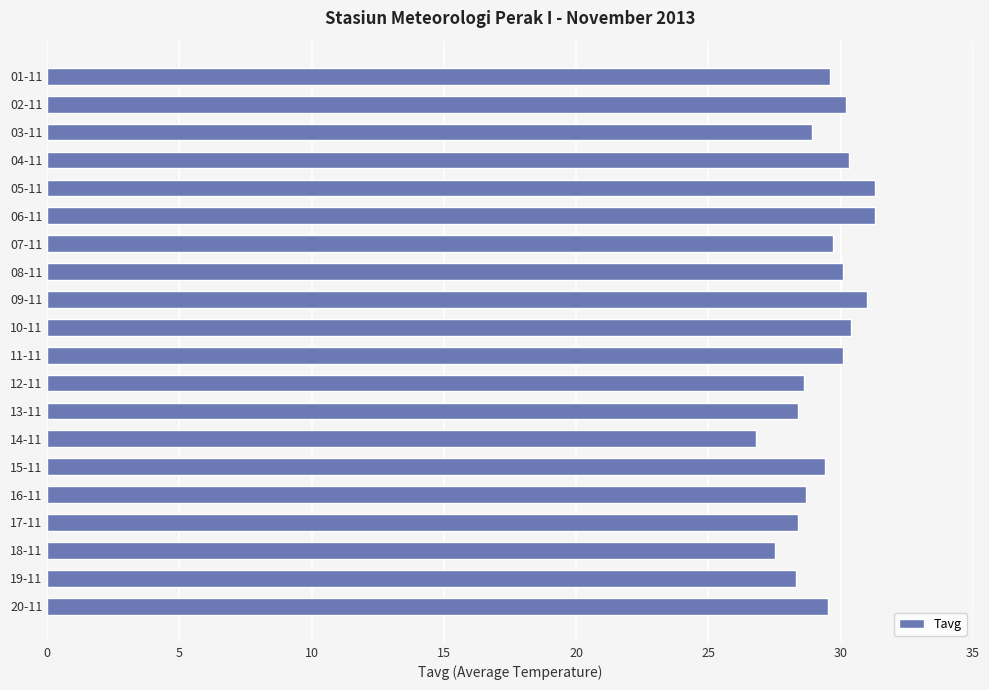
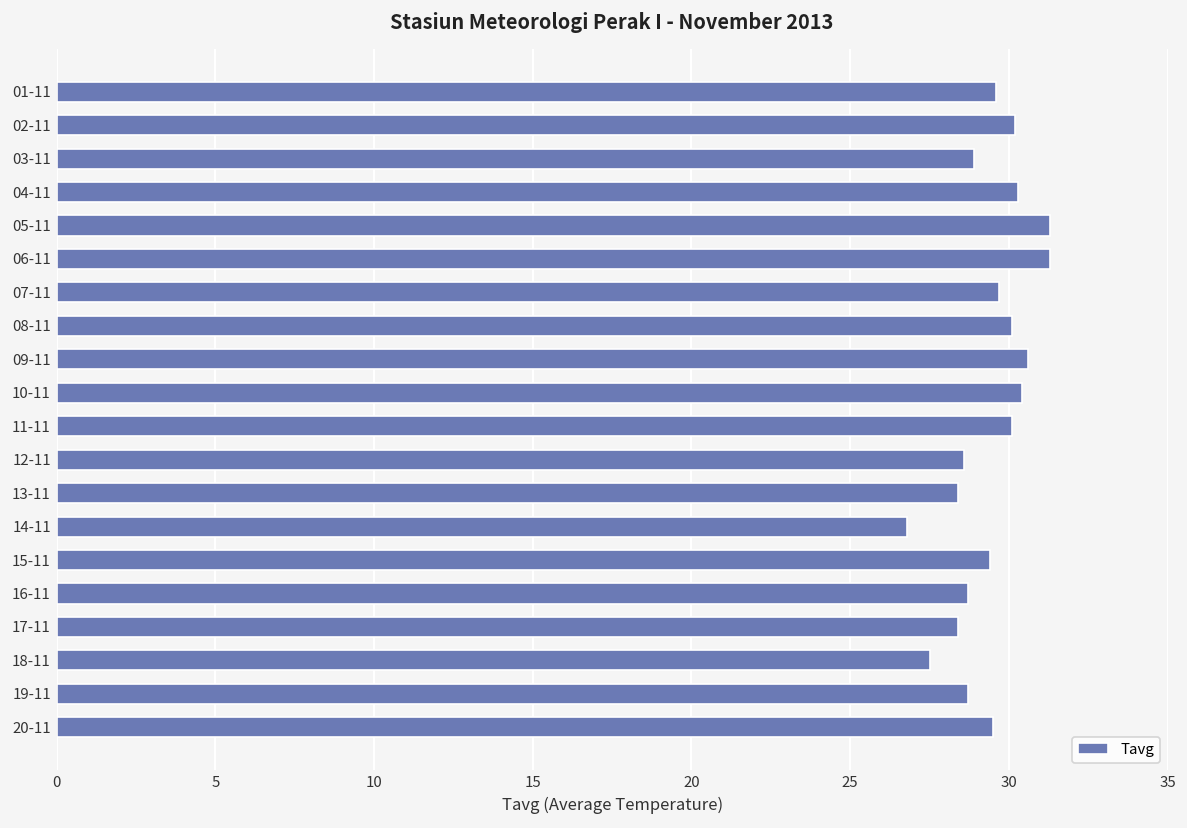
09-11: 31.0 -> 30.6
19-11: 28.3 -> 28.7
